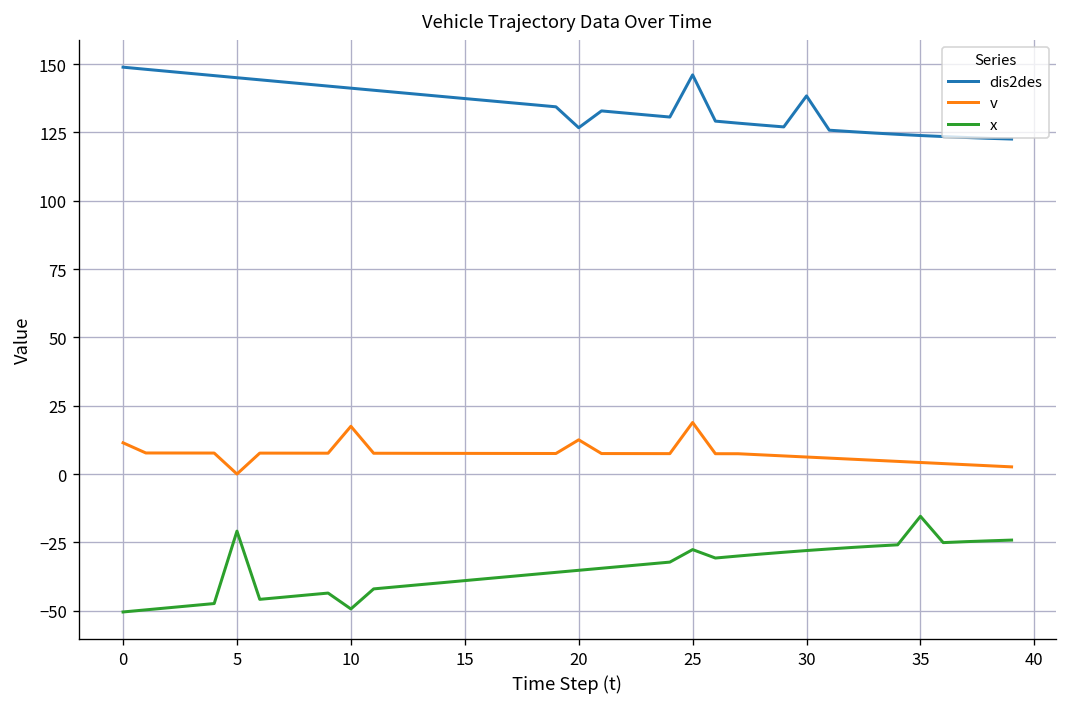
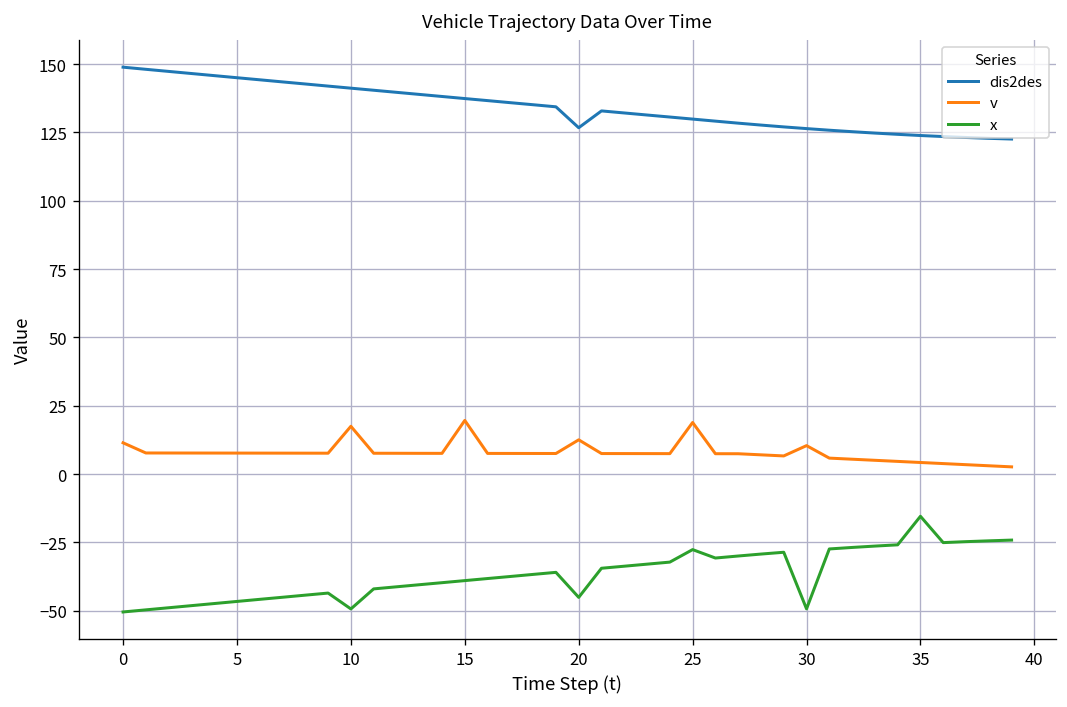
v, 5: 0 -> 8
x, 5: -21 -> -47
v, 15: 8 -> 20
x, 20: -35 -> -45
dis2des, 25: 146 -> 130
dis2des, 30: 138 -> 126
v, 30: 6 -> 10
x, 30: -28 -> -49
